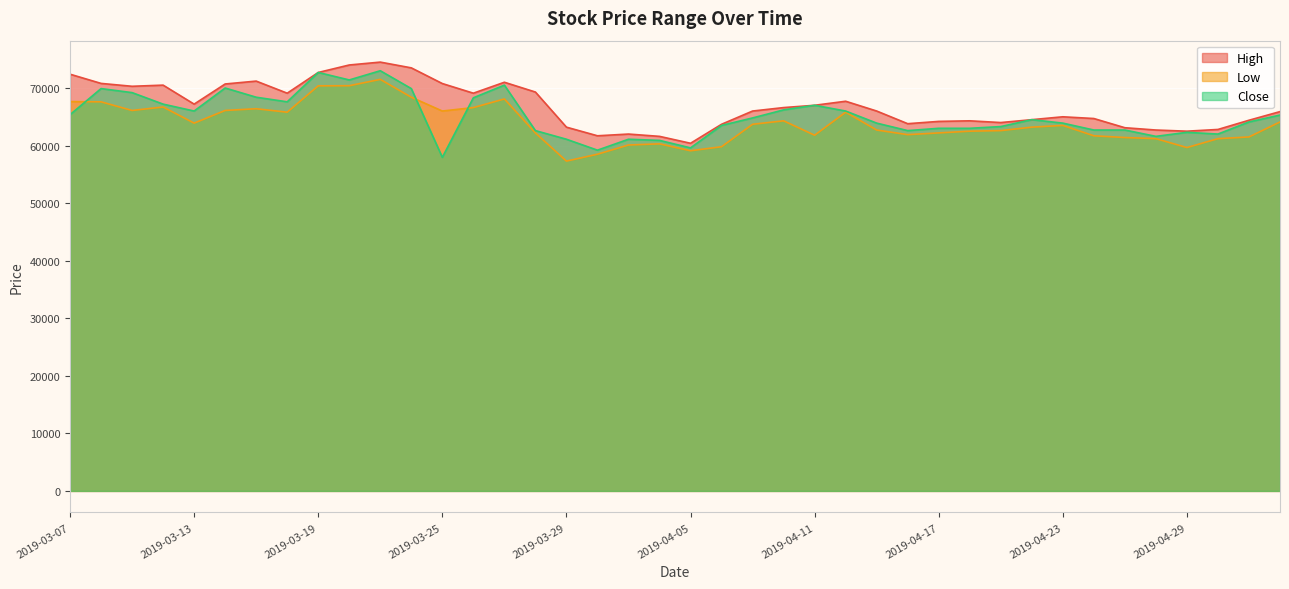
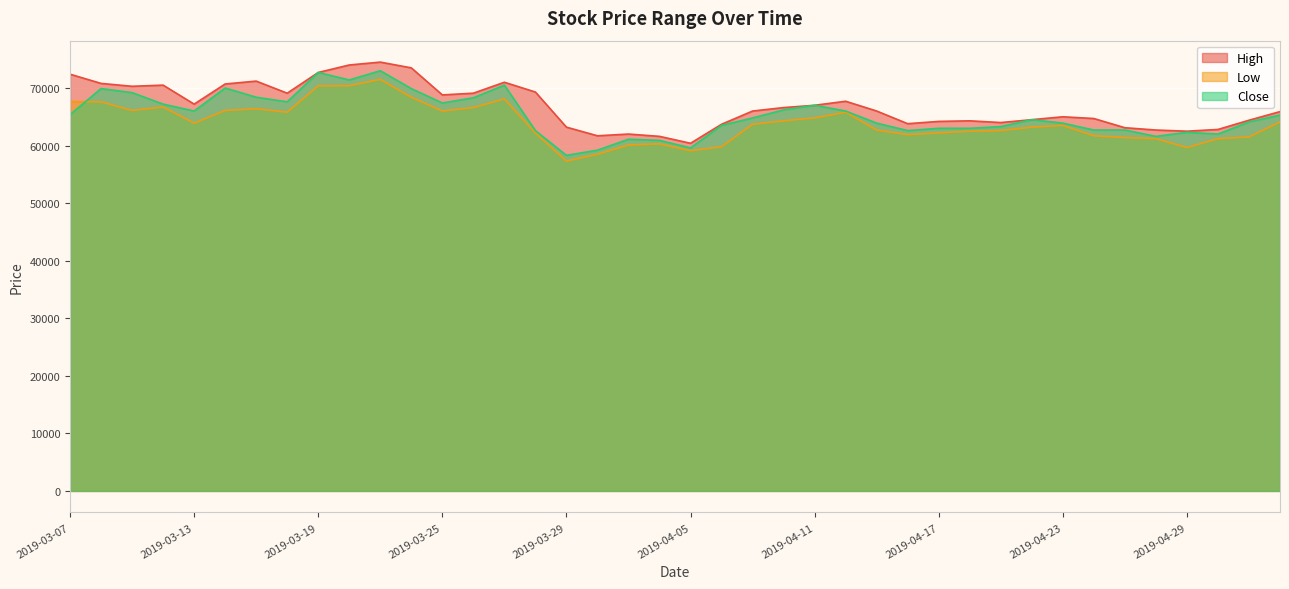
High, 2019-03-25: 71000 -> 69000
Close, 2019-03-25: 58000 -> 67000
Close, 2019-03-29: 61000 -> 58000
Low, 2019-04-11: 62000 -> 65000
